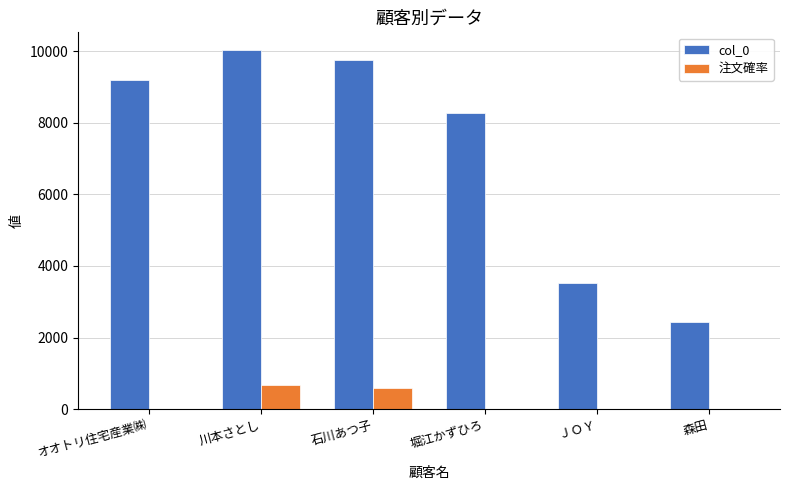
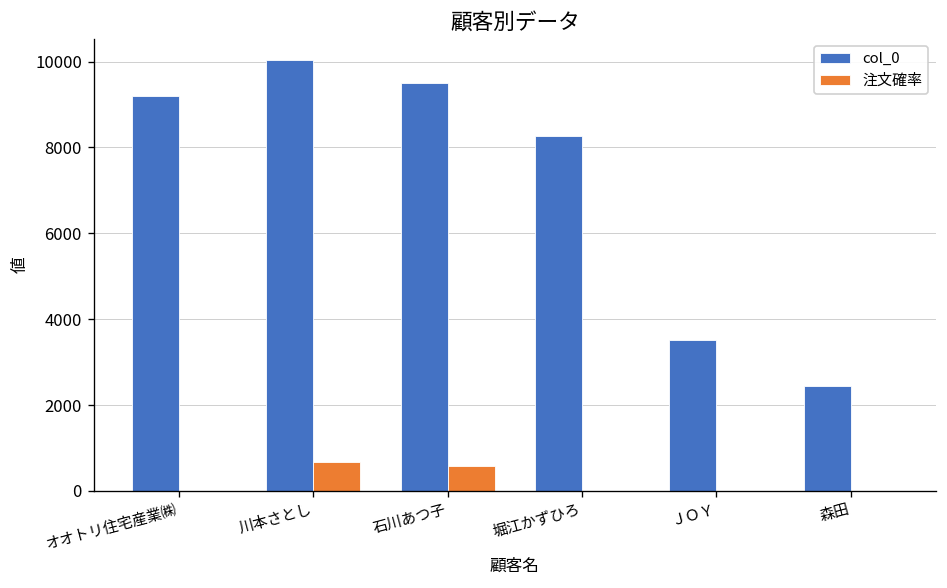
col_0, 石川あつ子: 9800 -> 9500
